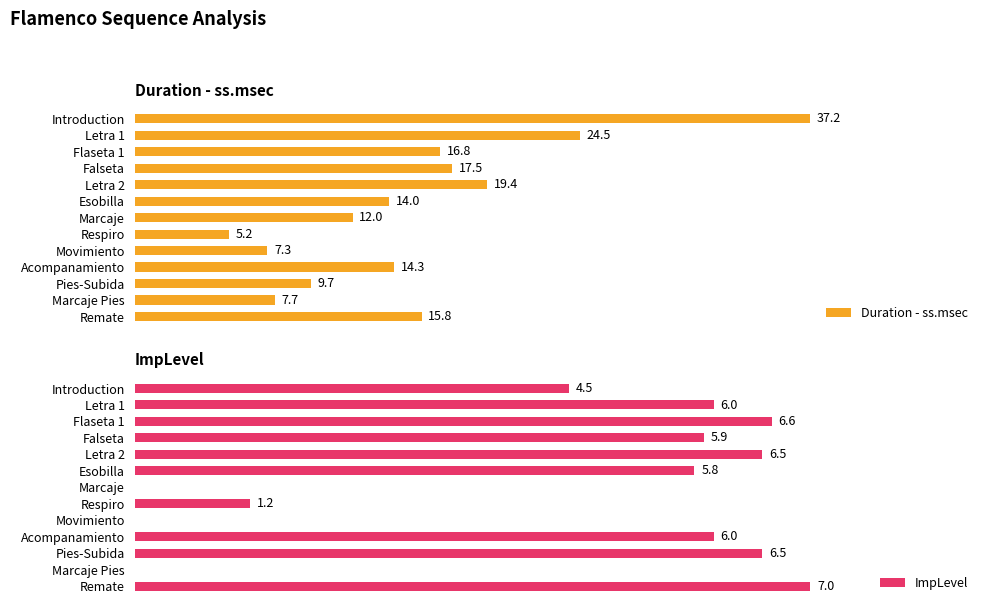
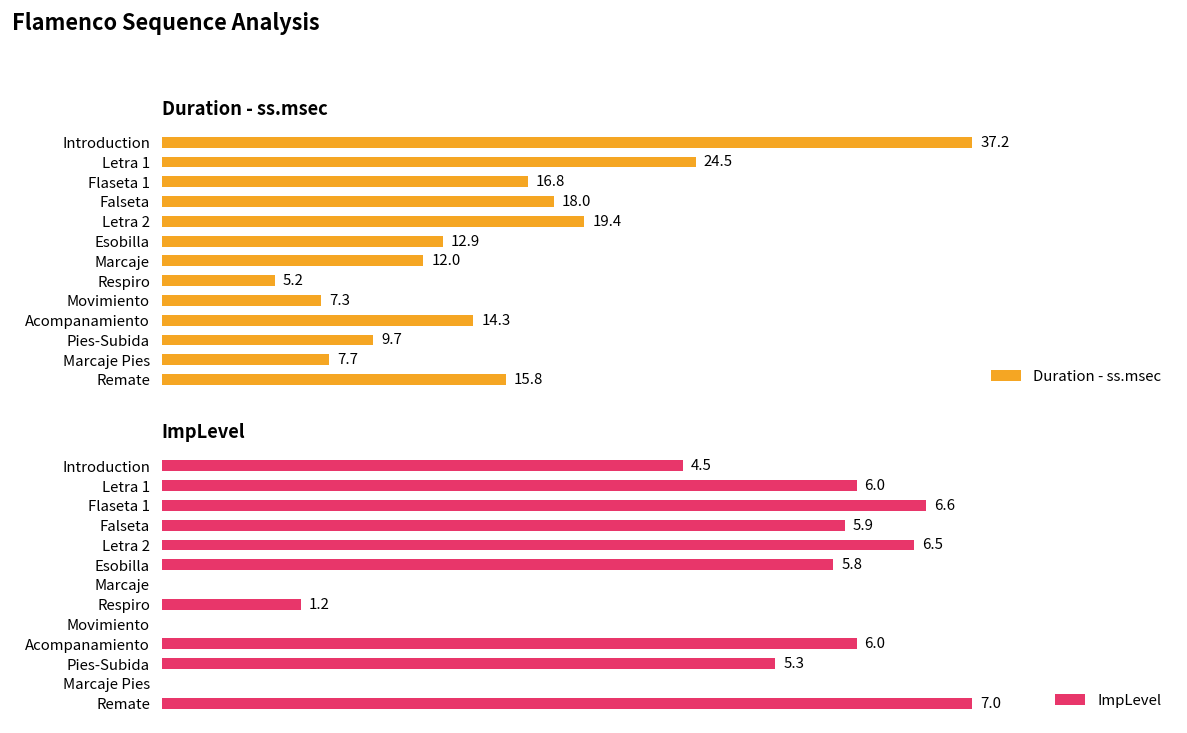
Duration - ss.msec, Falseta: 17.5 -> 18.0
Duration - ss.msec, Esobilla: 14.0 -> 12.9
ImpLevel, Pies-Subida: 6.5 -> 5.3
